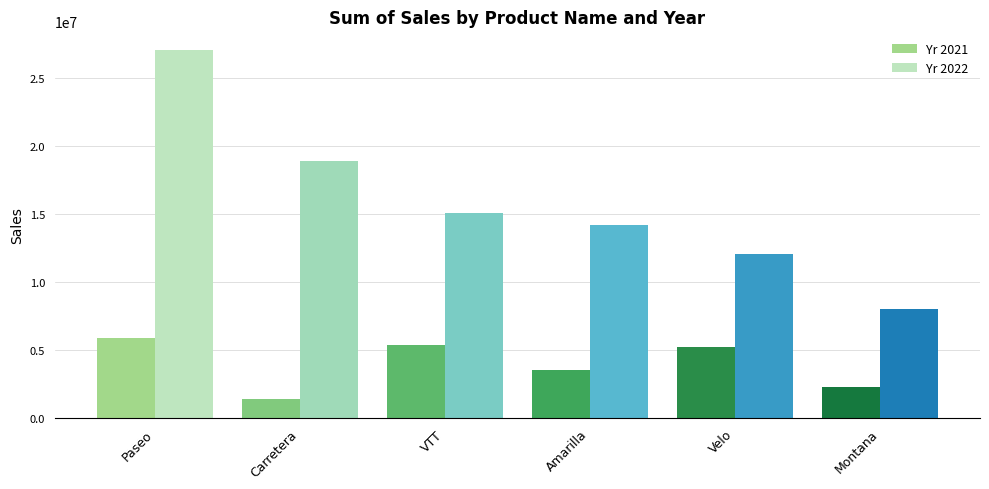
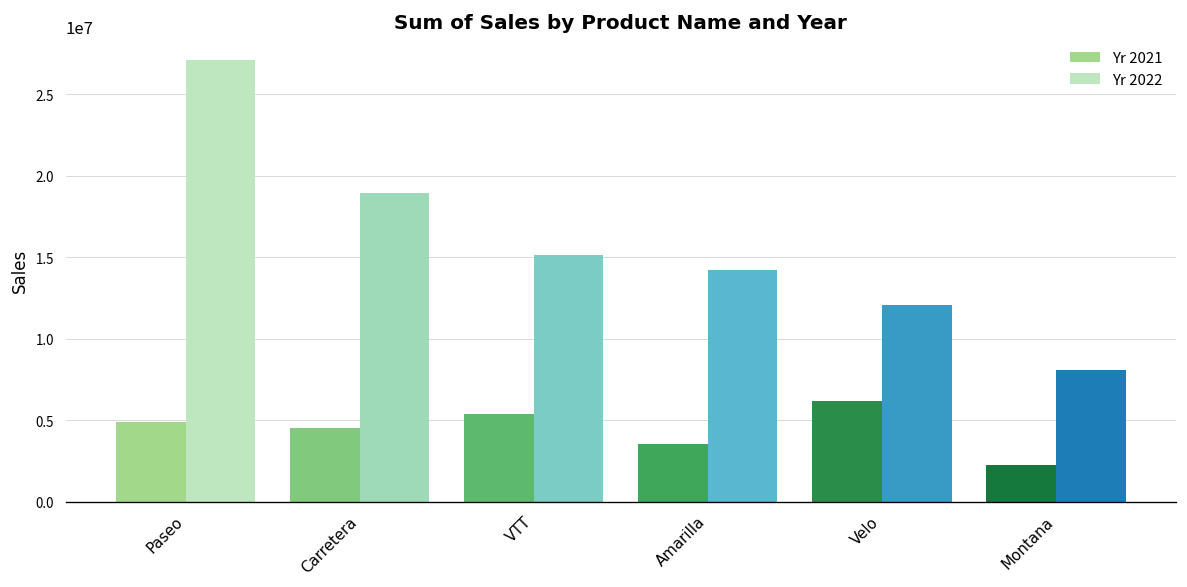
Yr 2021, Paseo: 5900000 -> 4900000
Yr 2021, Carretera: 1400000 -> 4500000
Yr 2021, Velo: 5200000 -> 6200000
